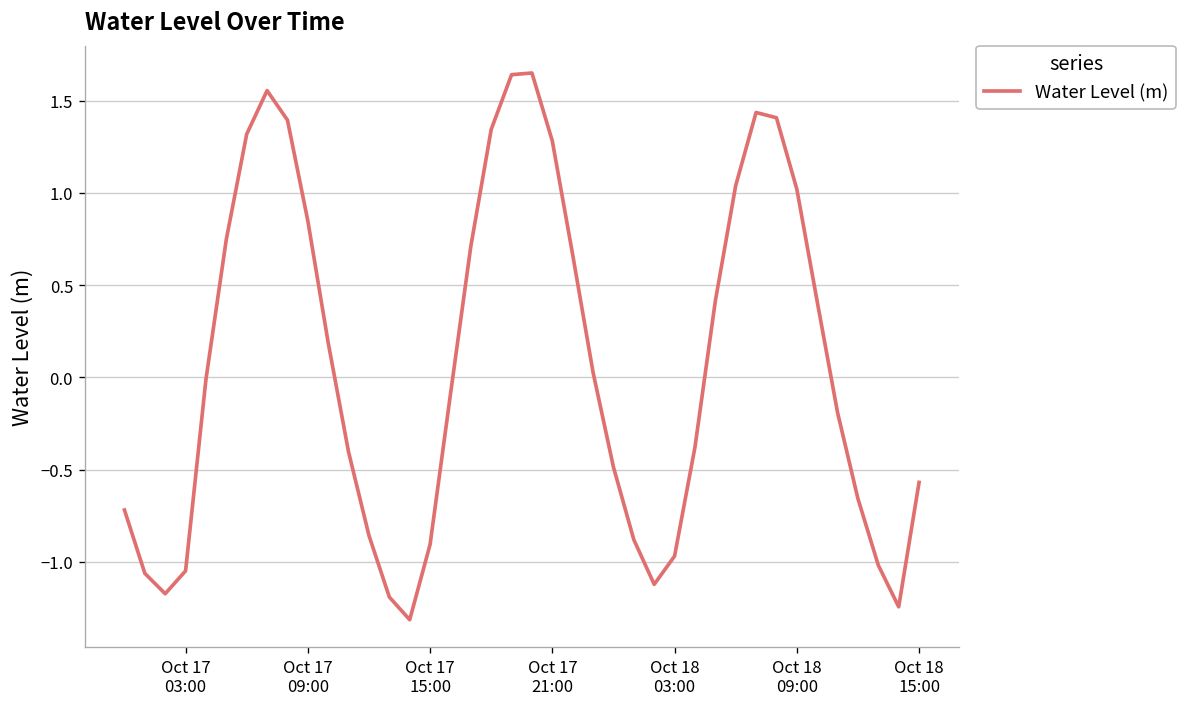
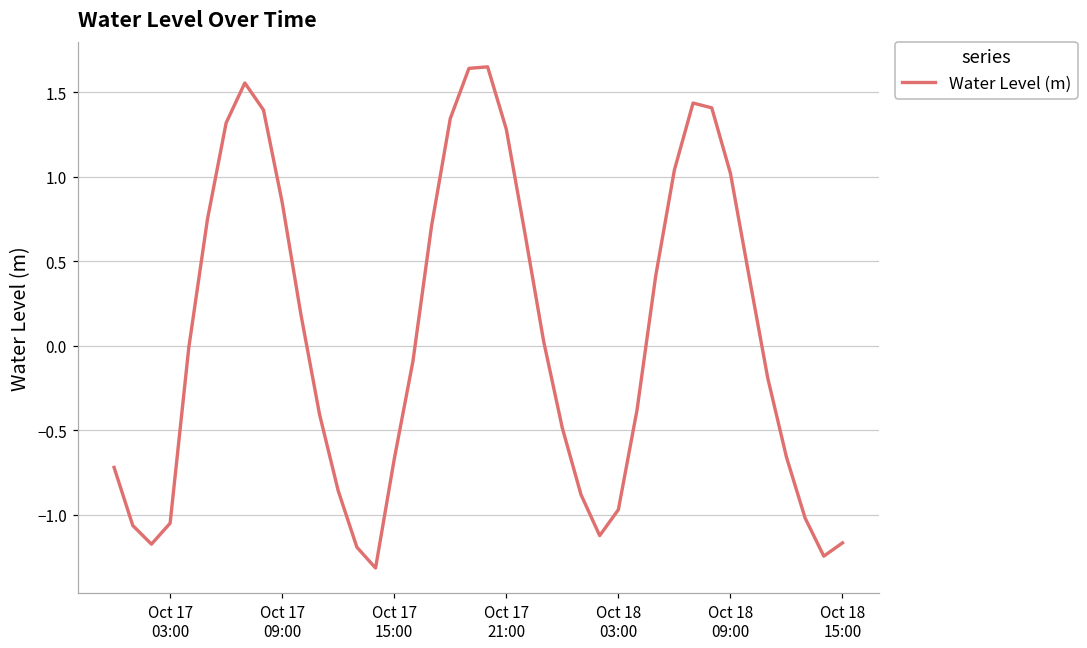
Oct 17 15:00: -0.91 -> -0.67
Oct 18 15:00: -0.57 -> -1.17
